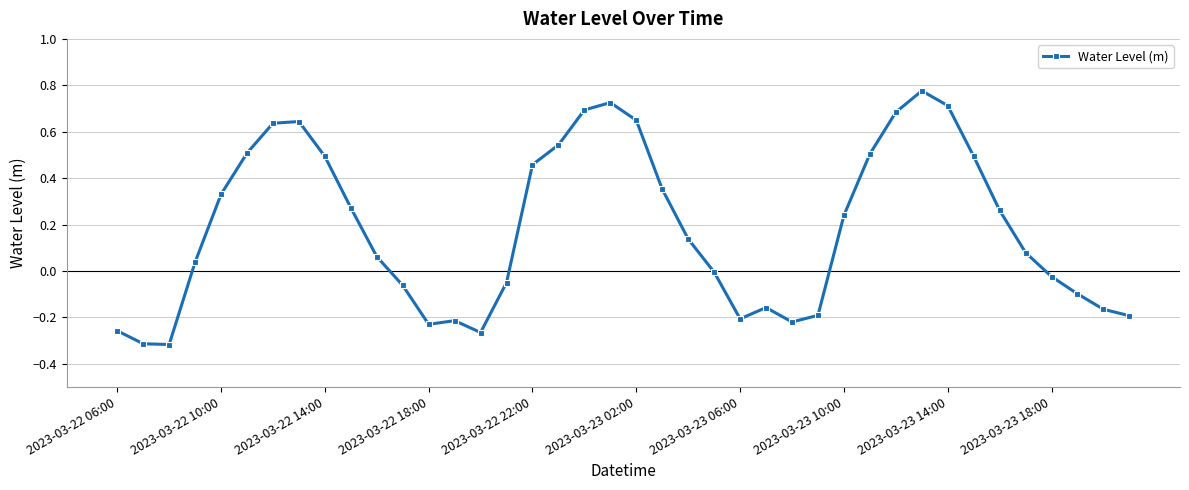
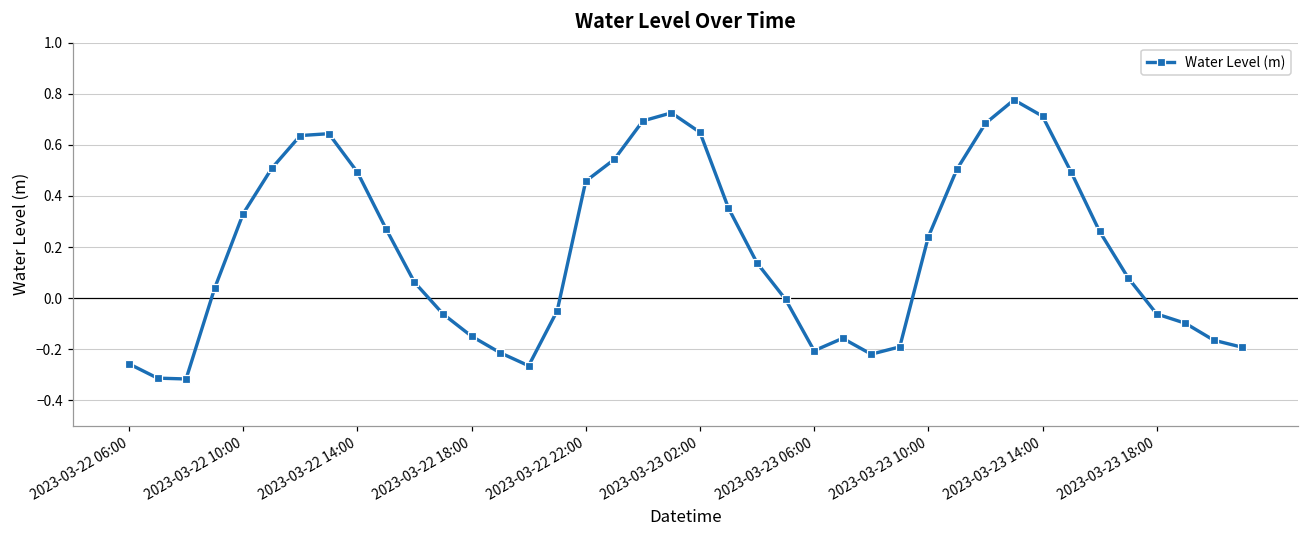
2023-03-22 18:00: -0.23 -> -0.15
2023-03-23 18:00: -0.02 -> -0.06
